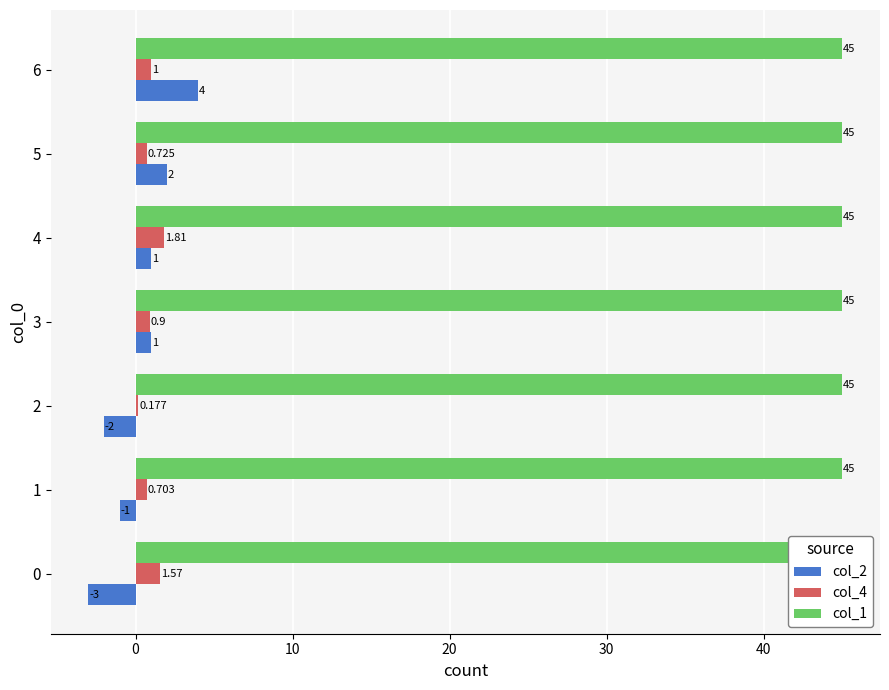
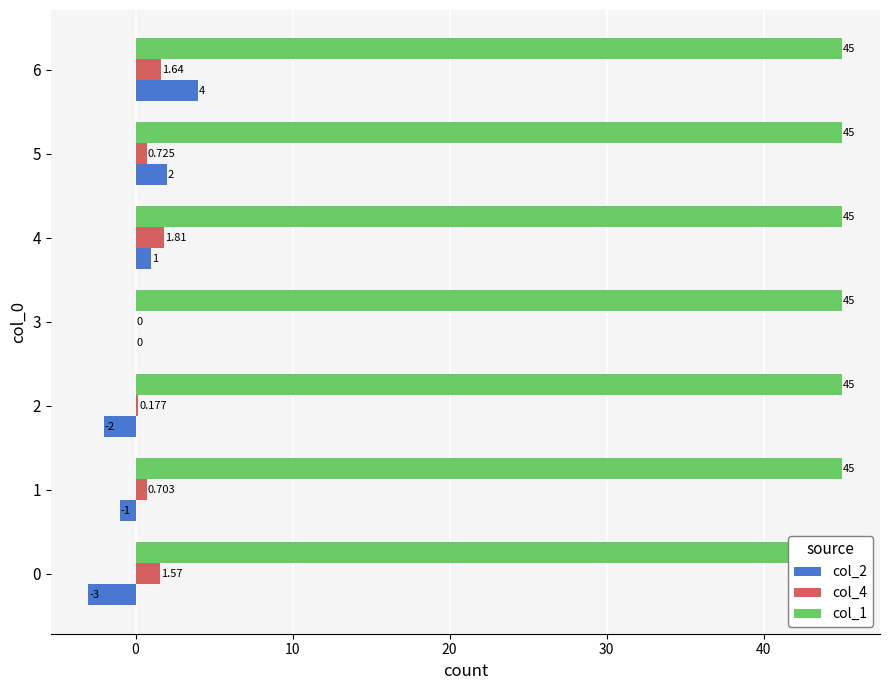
col_4, 6: 1 -> 1.64
col_4, 3: 0.9 -> 0
col_2, 3: 1 -> 0
